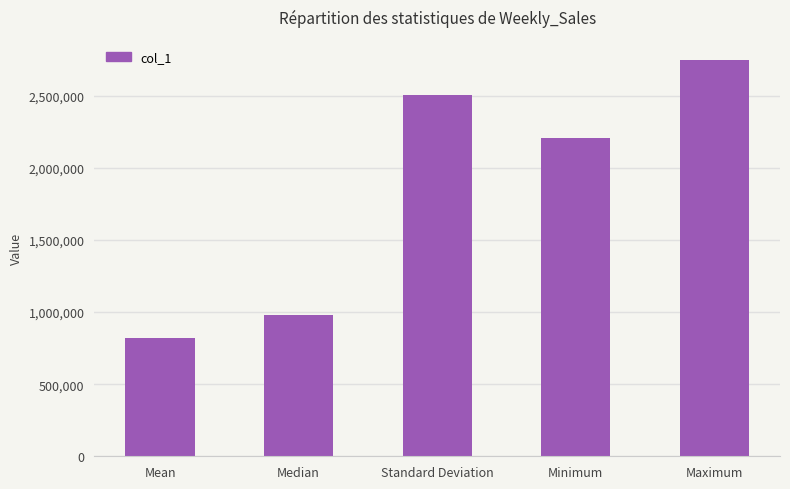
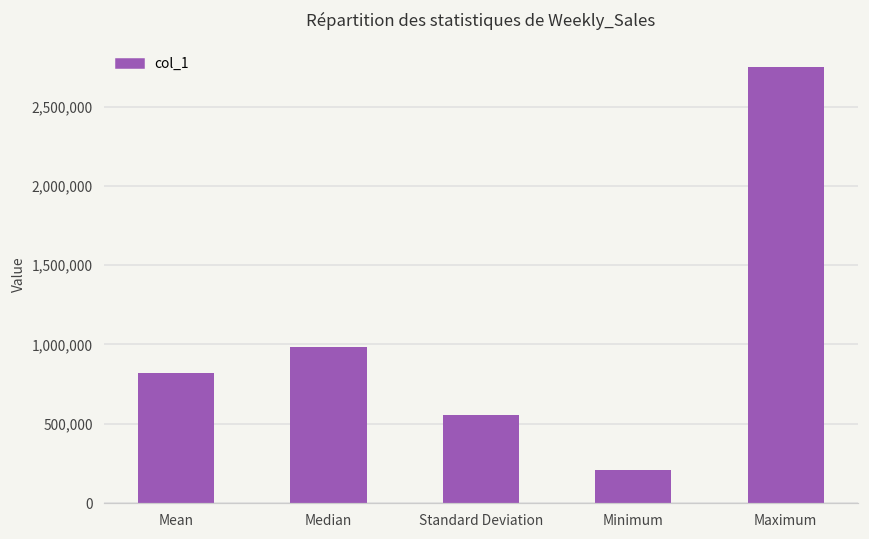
Standard Deviation: 2,500,000 -> 560,000
Minimum: 2,210,000 -> 210,000
